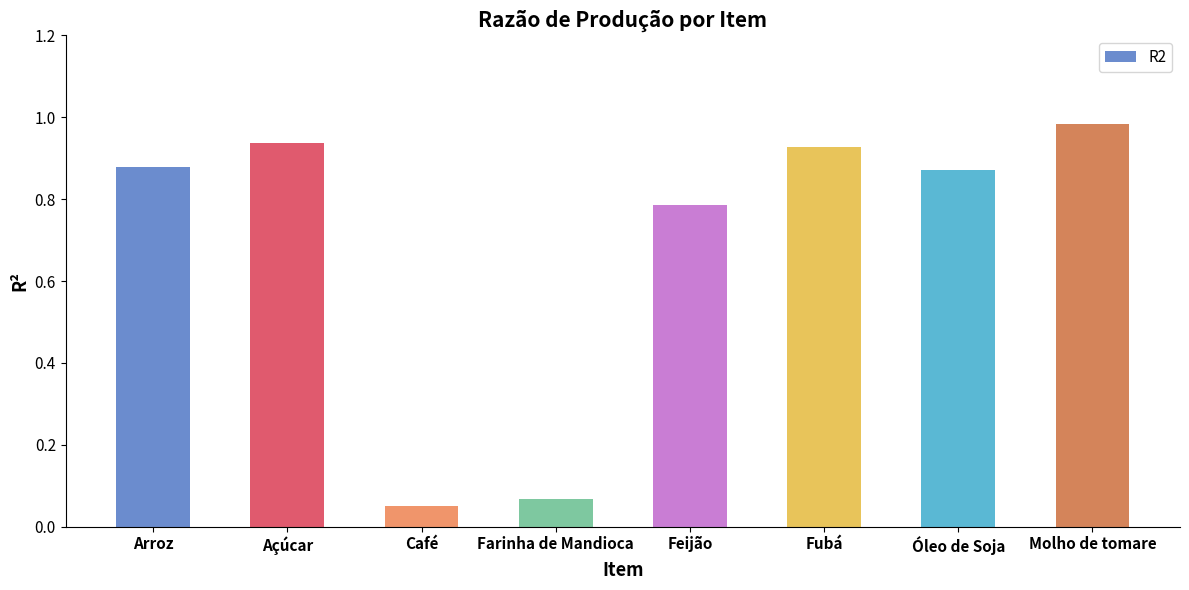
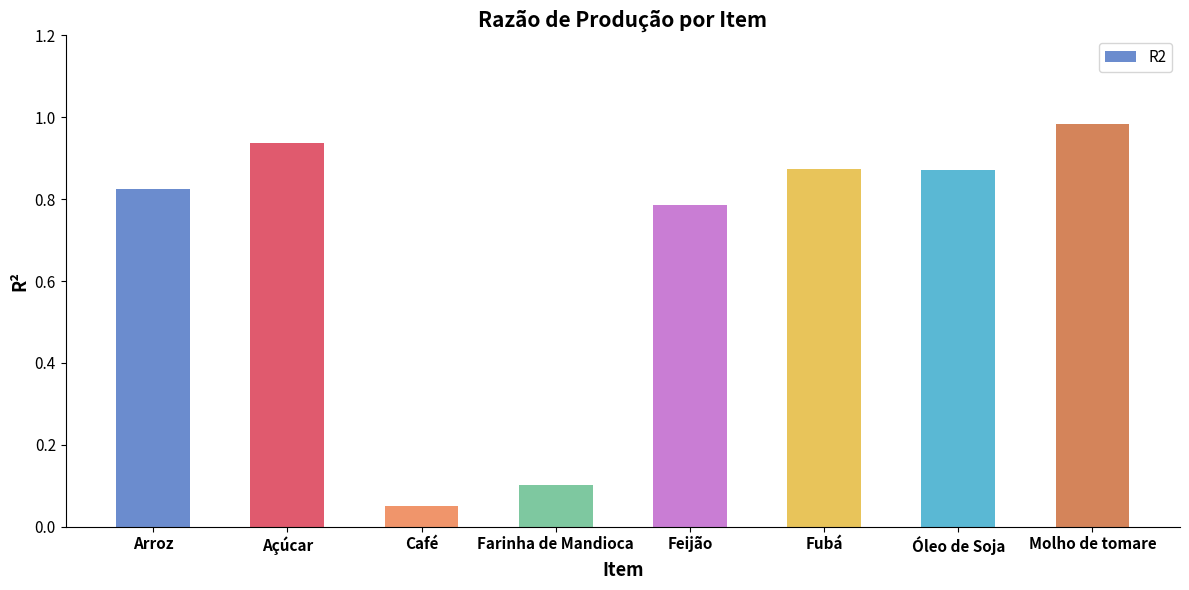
Arroz: 0.88 -> 0.83
Farinha de Mandioca: 0.07 -> 0.10
Fubá: 0.93 -> 0.87
